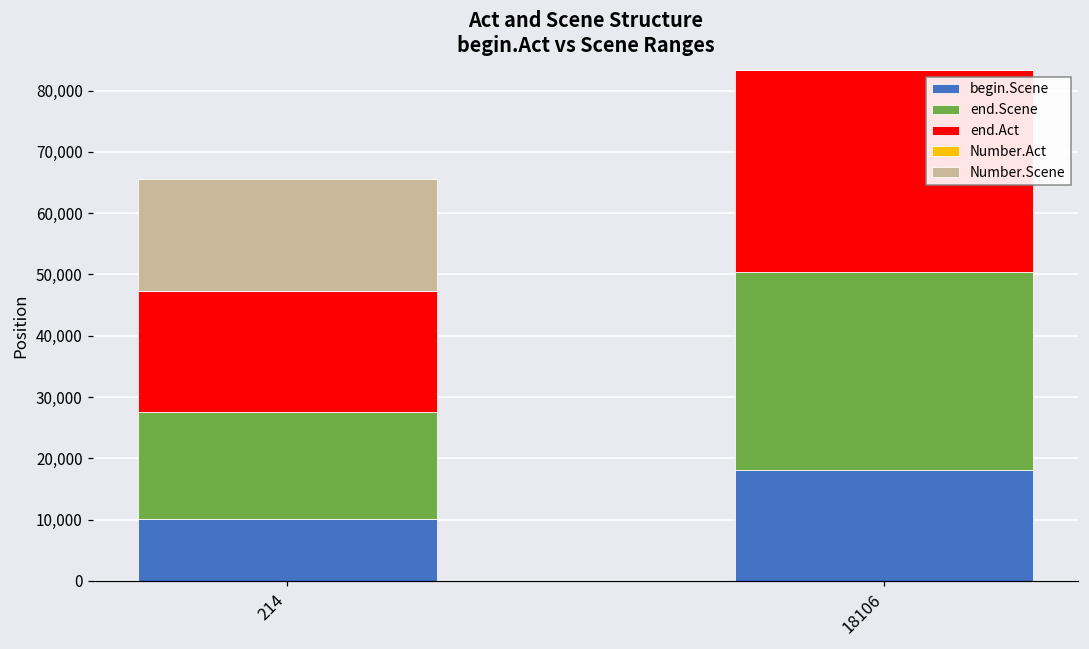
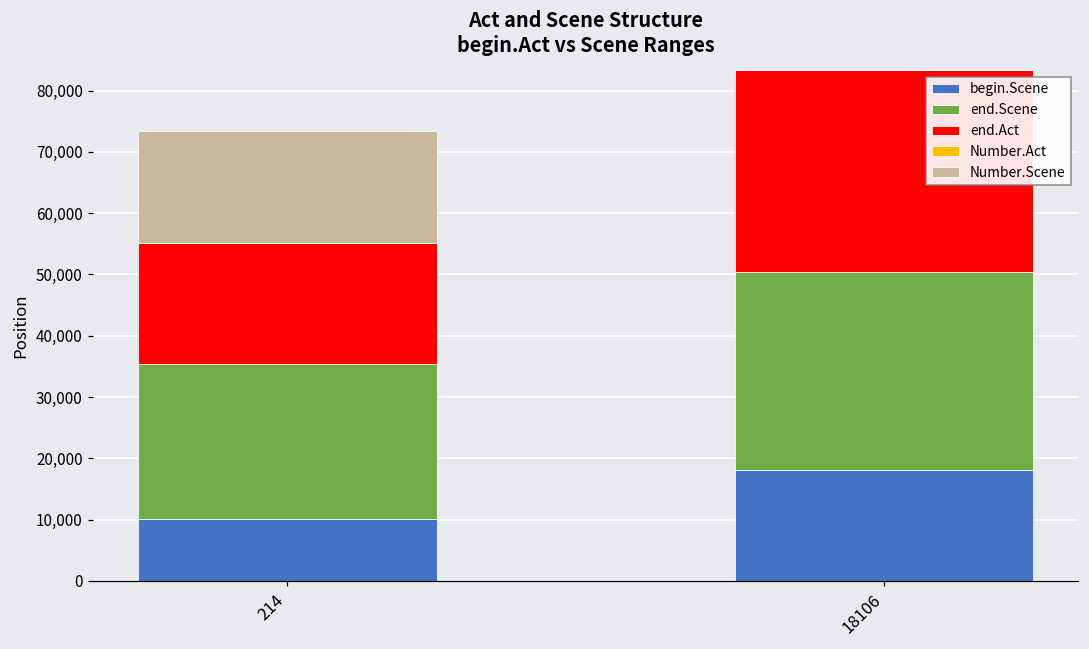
end.Scene, 214: 18,000 -> 25,000
